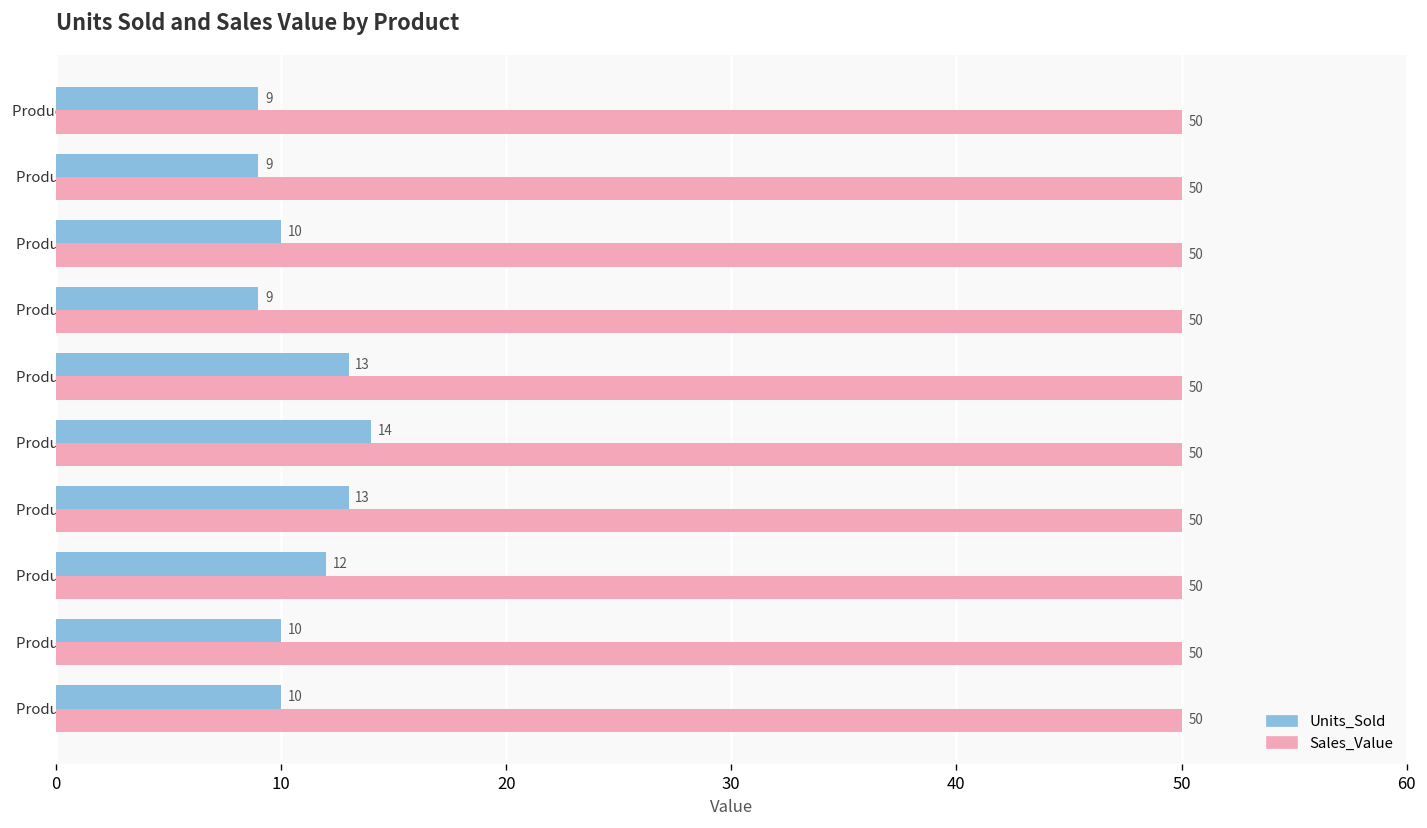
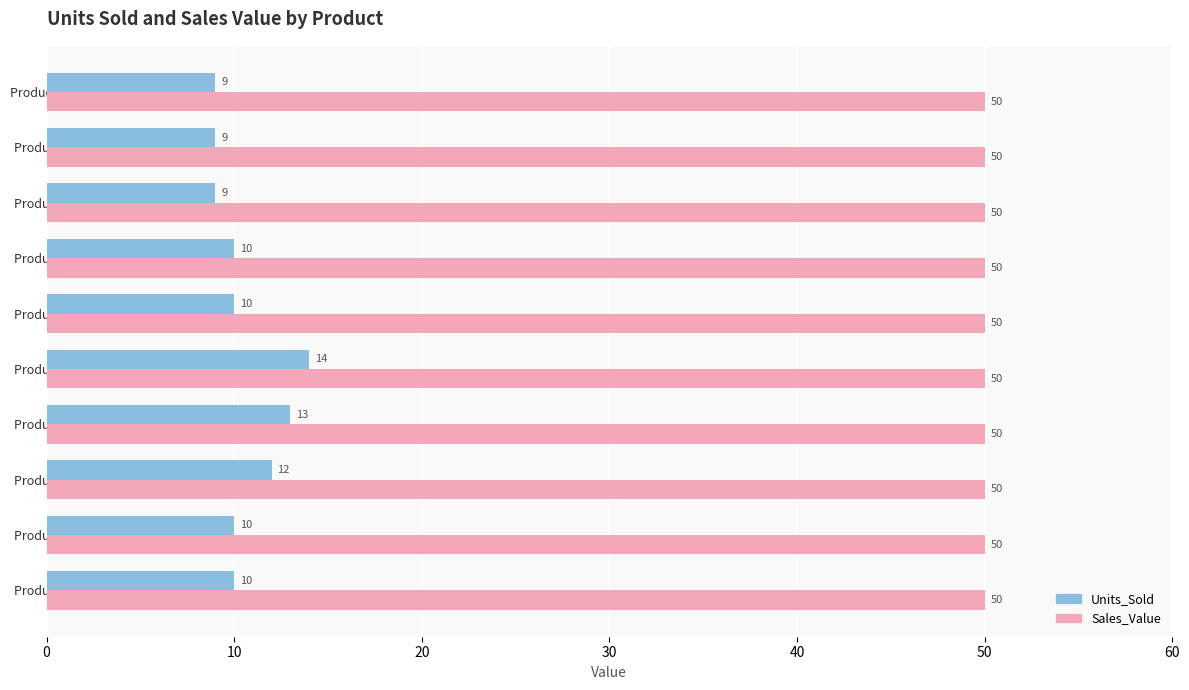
Units_Sold, Product 8: 10 -> 9
Units_Sold, Product 7: 9 -> 10
Units_Sold, Product 6: 13 -> 10
